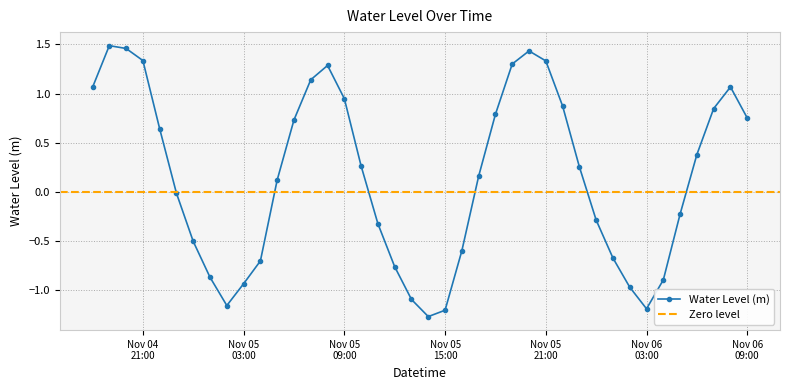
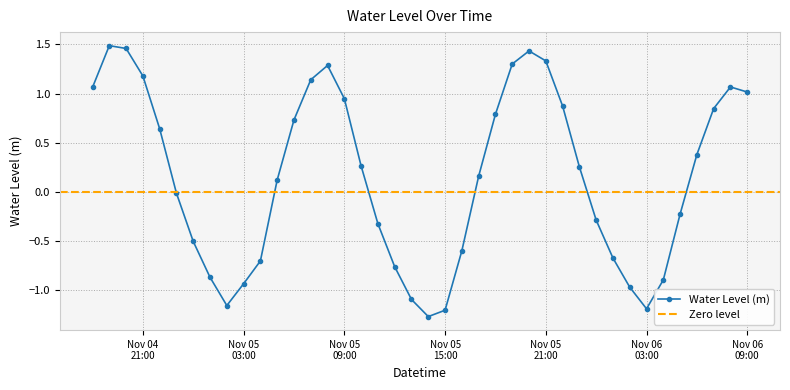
Nov 04 21:00: 1.3 -> 1.2
Nov 06 09:00: 0.7 -> 1.0
